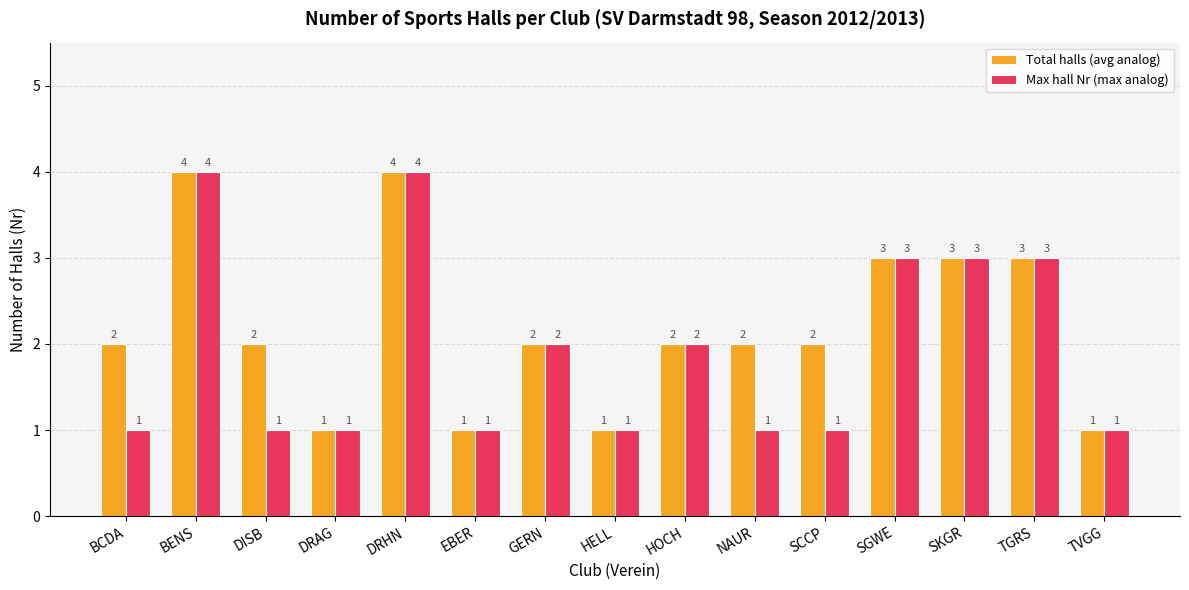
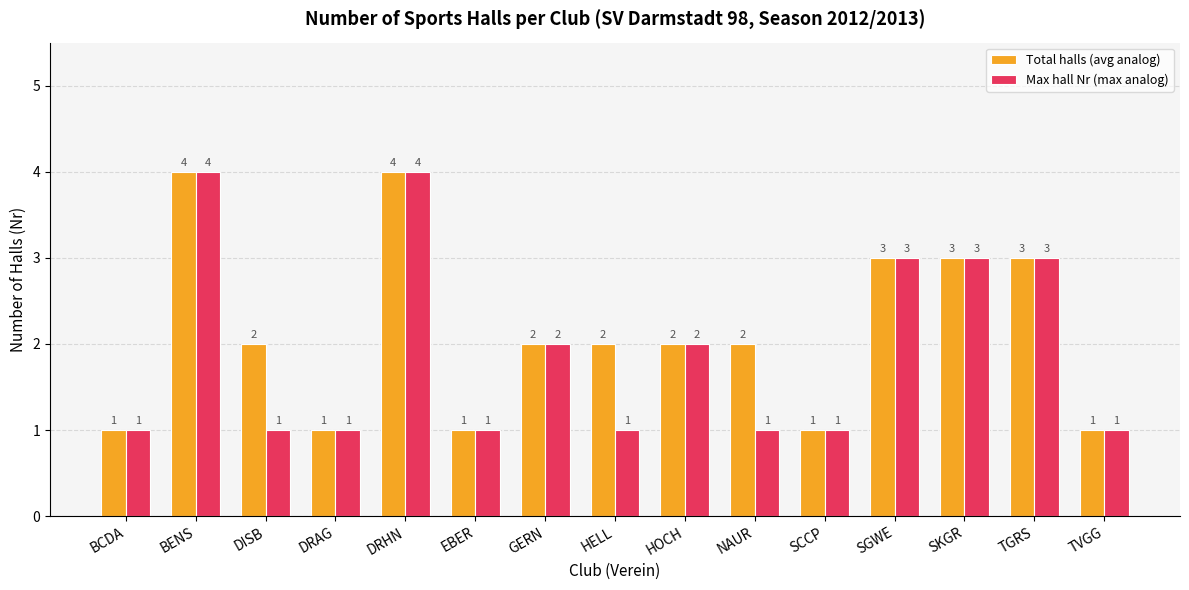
Total halls (avg analog), BCDA: 2 -> 1
Total halls (avg analog), HELL: 1 -> 2
Total halls (avg analog), SCCP: 2 -> 1
